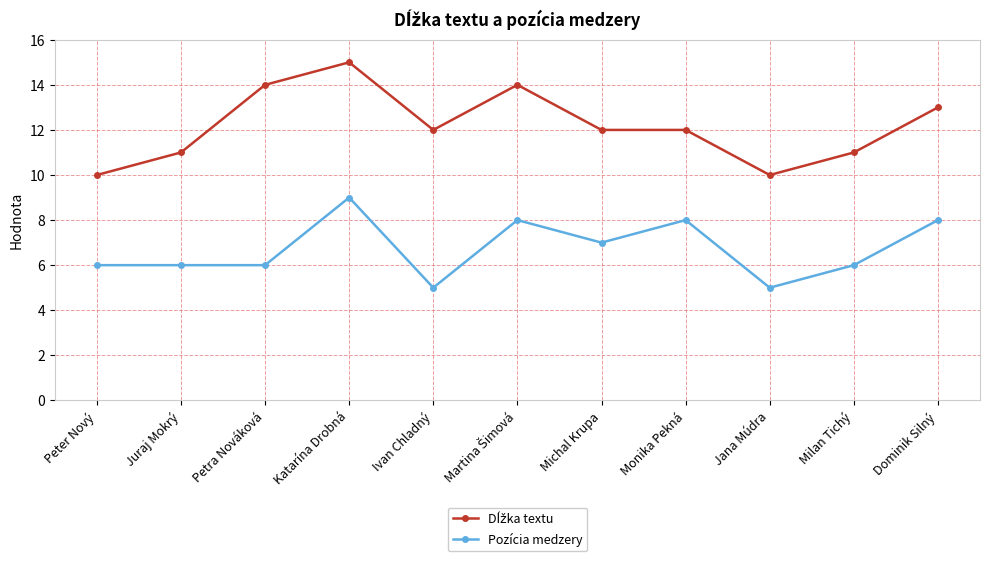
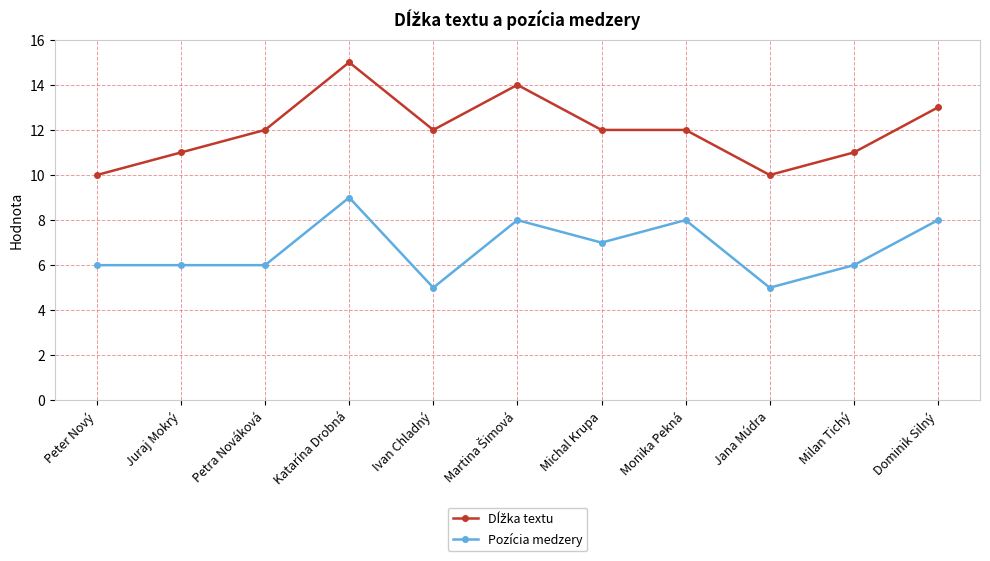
Dĺžka textu, Petra Nováková: 14 -> 12
